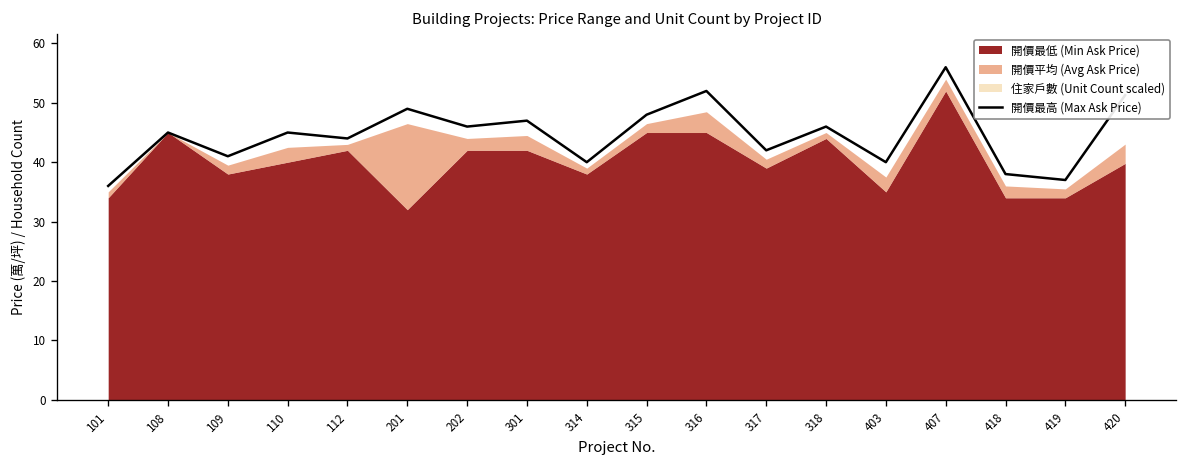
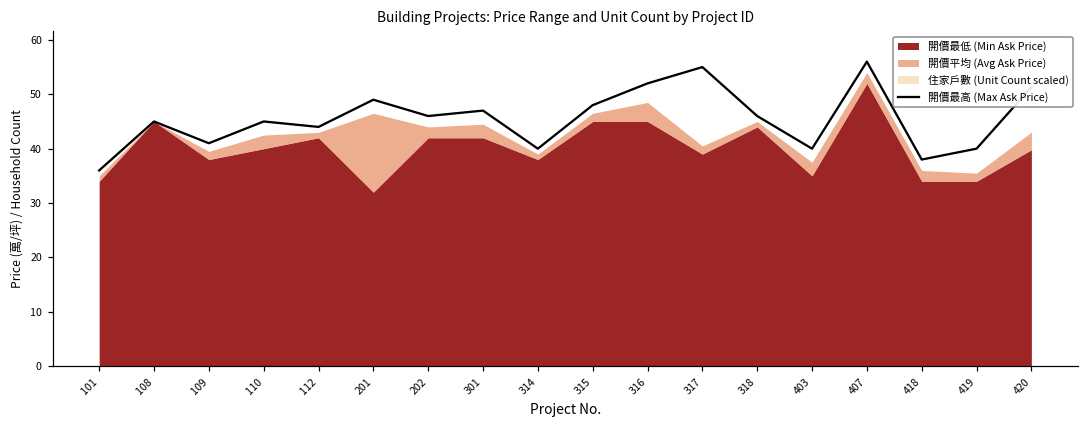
開價最高 (Max Ask Price), 317: 42 -> 55
開價最高 (Max Ask Price), 419: 37 -> 40
